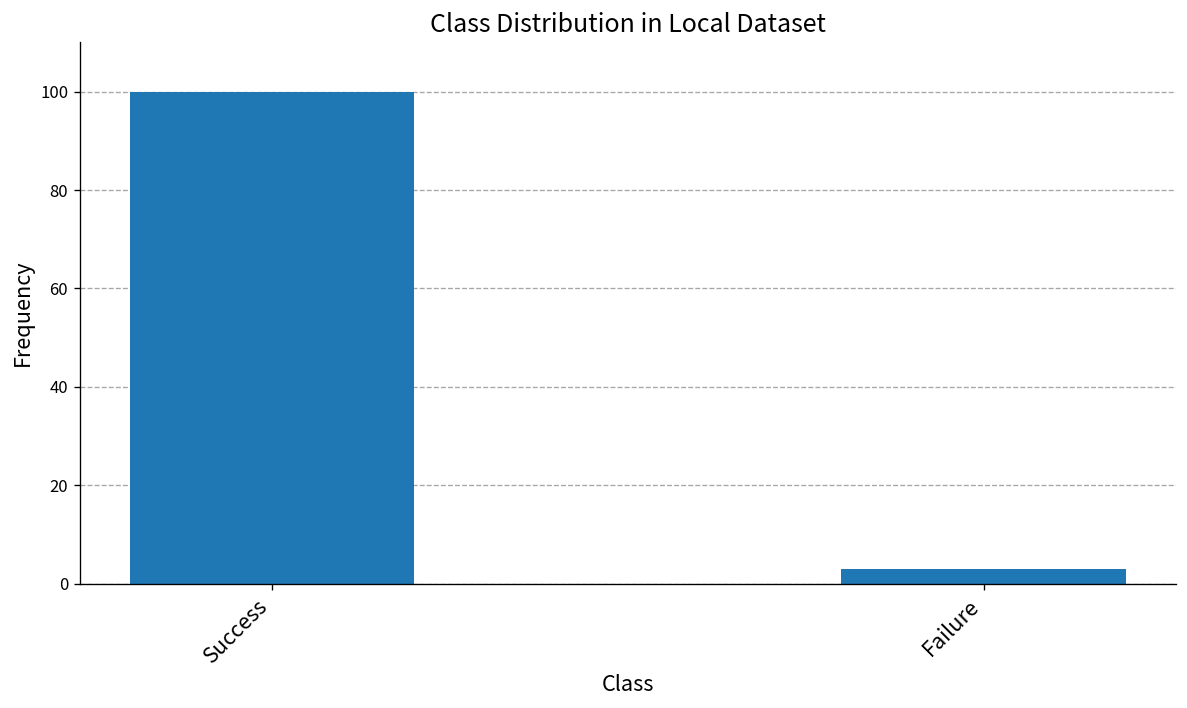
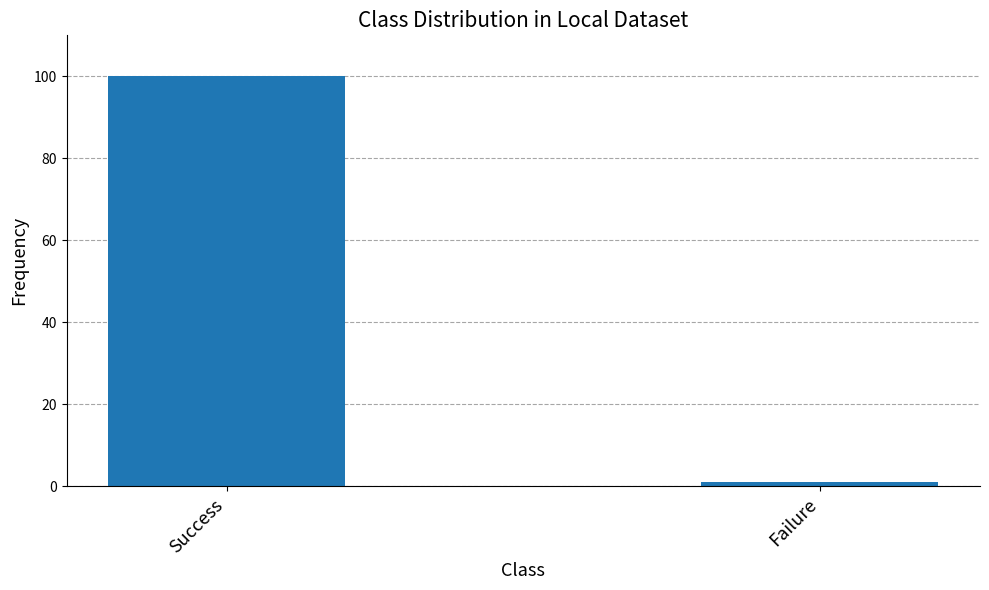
Failure: 3 -> 1
